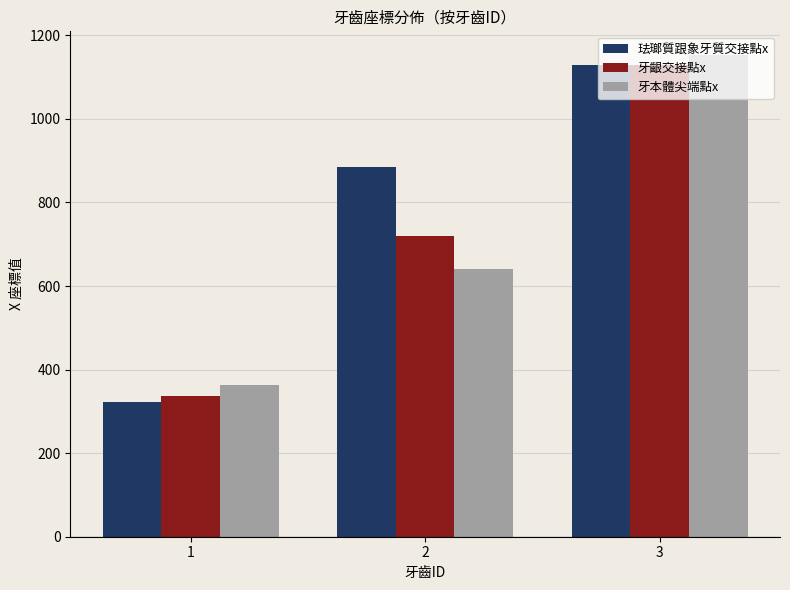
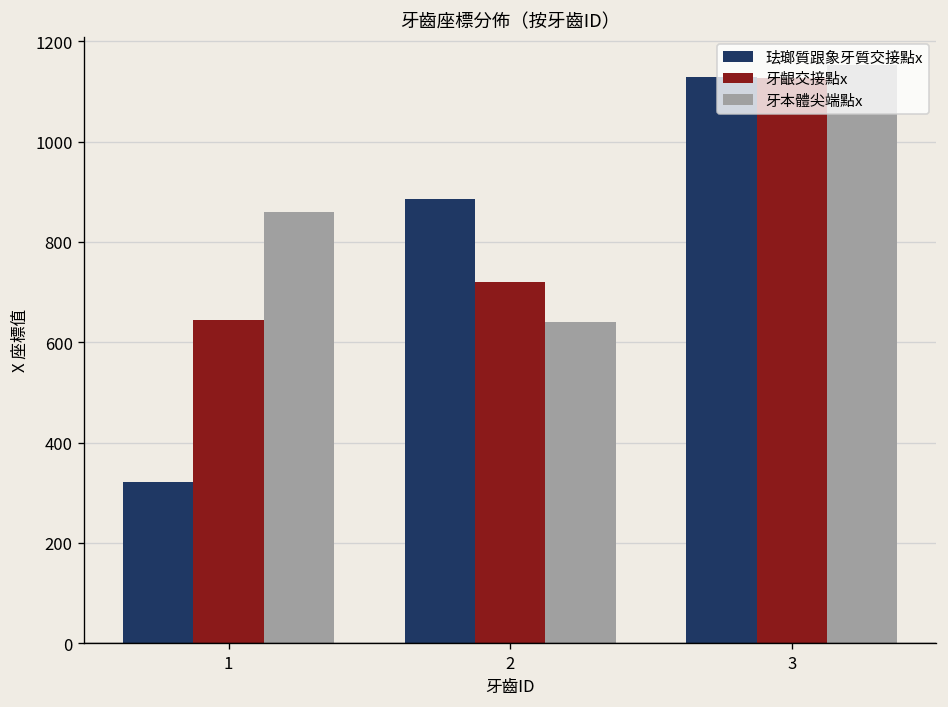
牙齦交接點x, 1: 340 -> 640
牙本體尖端點x, 1: 360 -> 860
